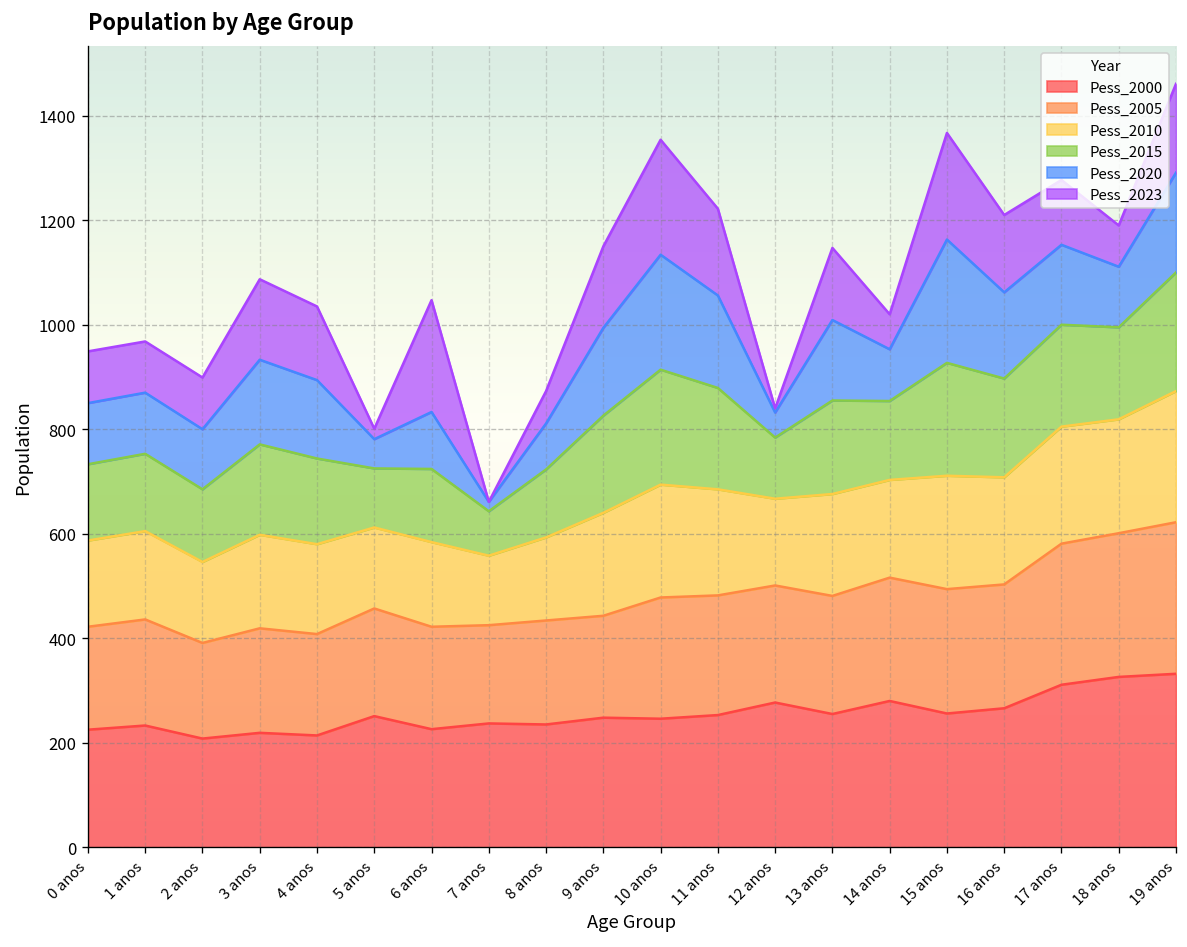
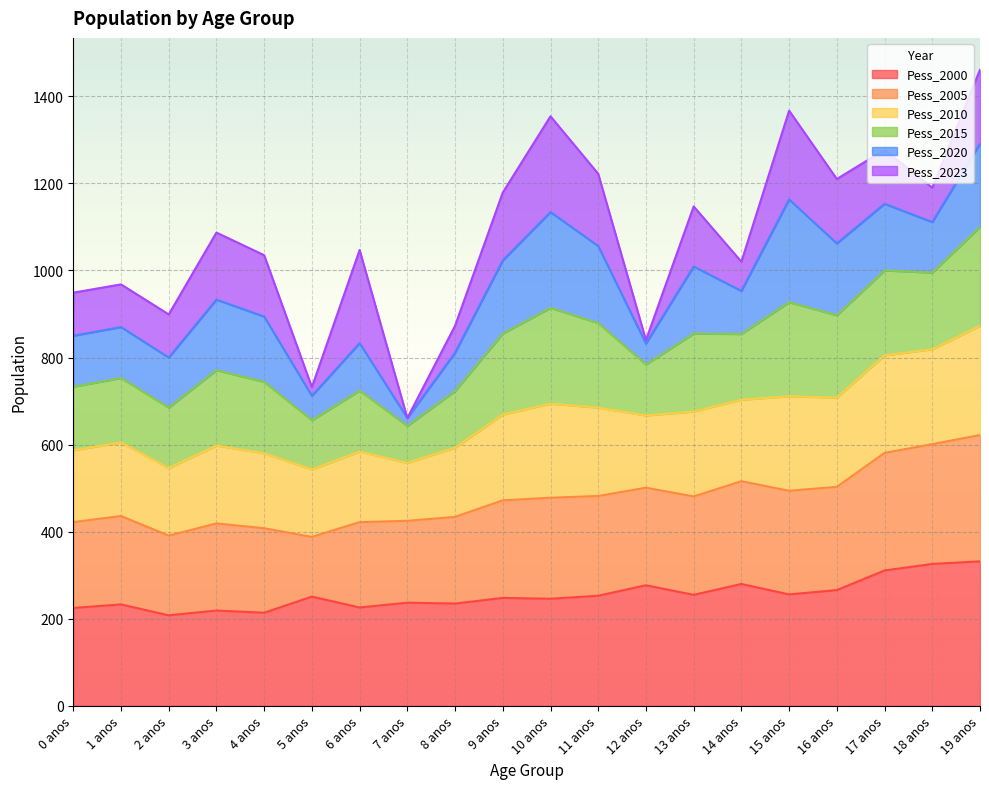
Pess_2005, 5 anos: 210 -> 140
Pess_2005, 9 anos: 200 -> 220
